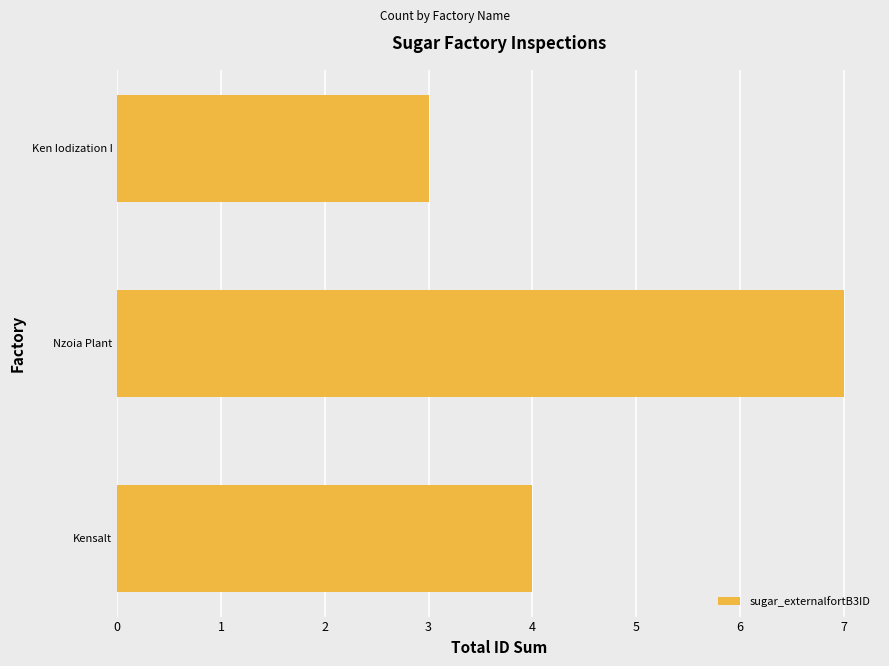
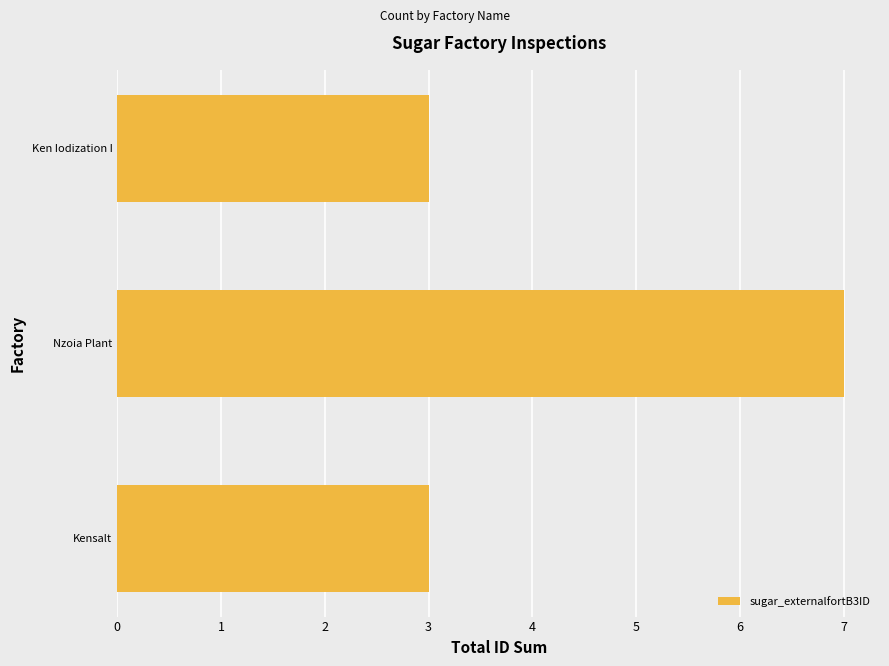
Kensalt: 4 -> 3
